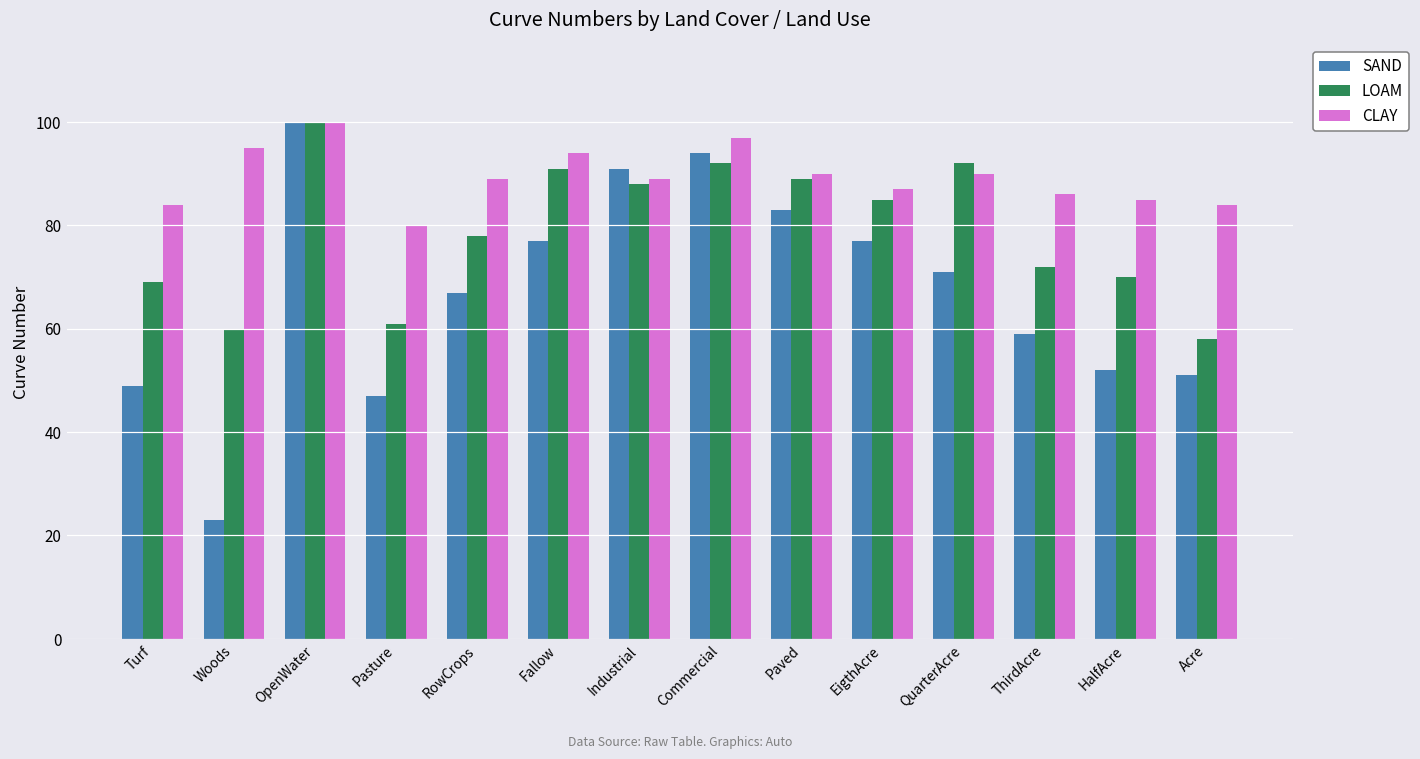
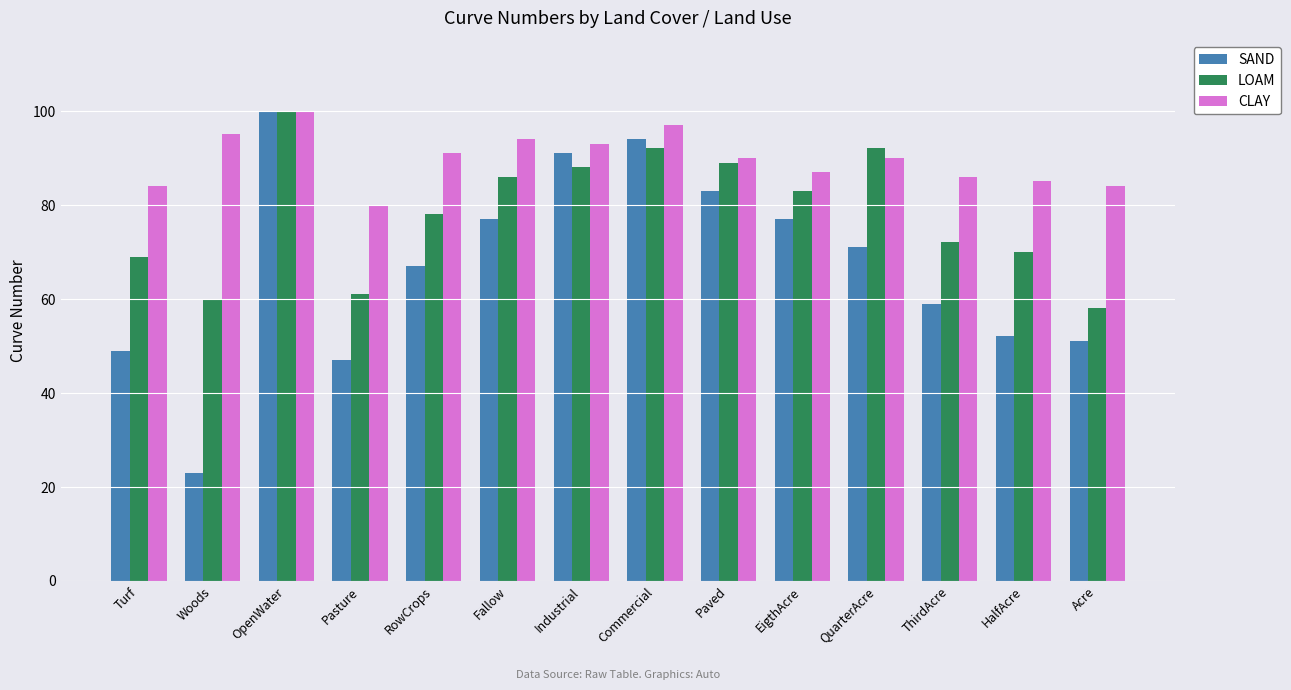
CLAY, RowCrops: 89 -> 91
LOAM, Fallow: 91 -> 86
CLAY, Industrial: 89 -> 93
LOAM, EigthAcre: 85 -> 83
